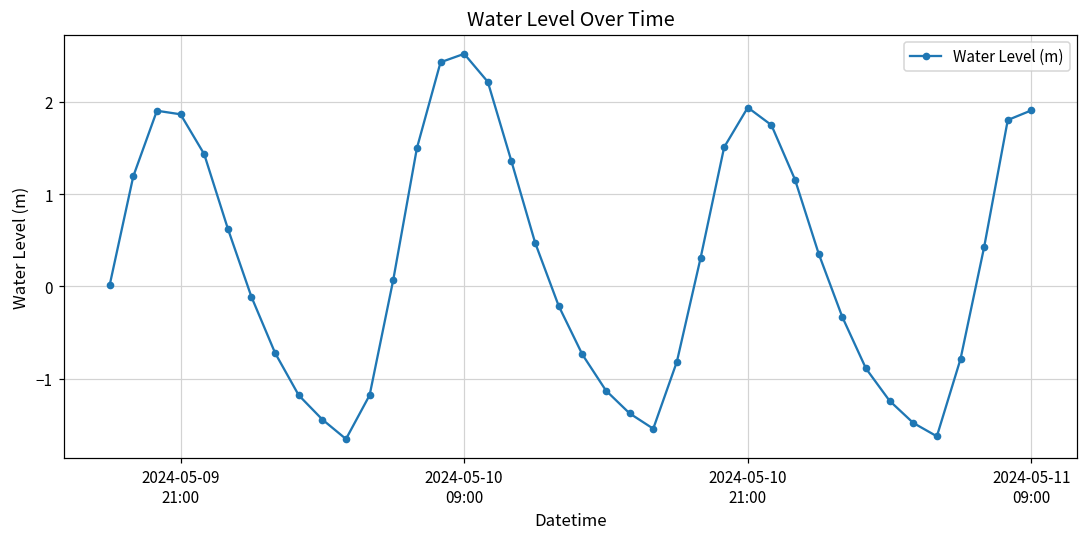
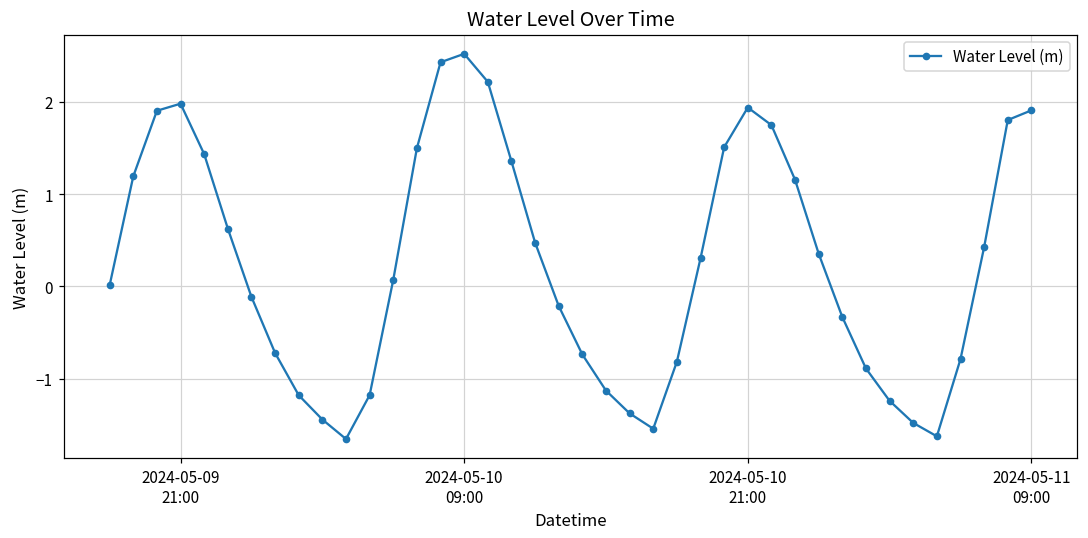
2024-05-09 21:00: 1.9 -> 2.0
